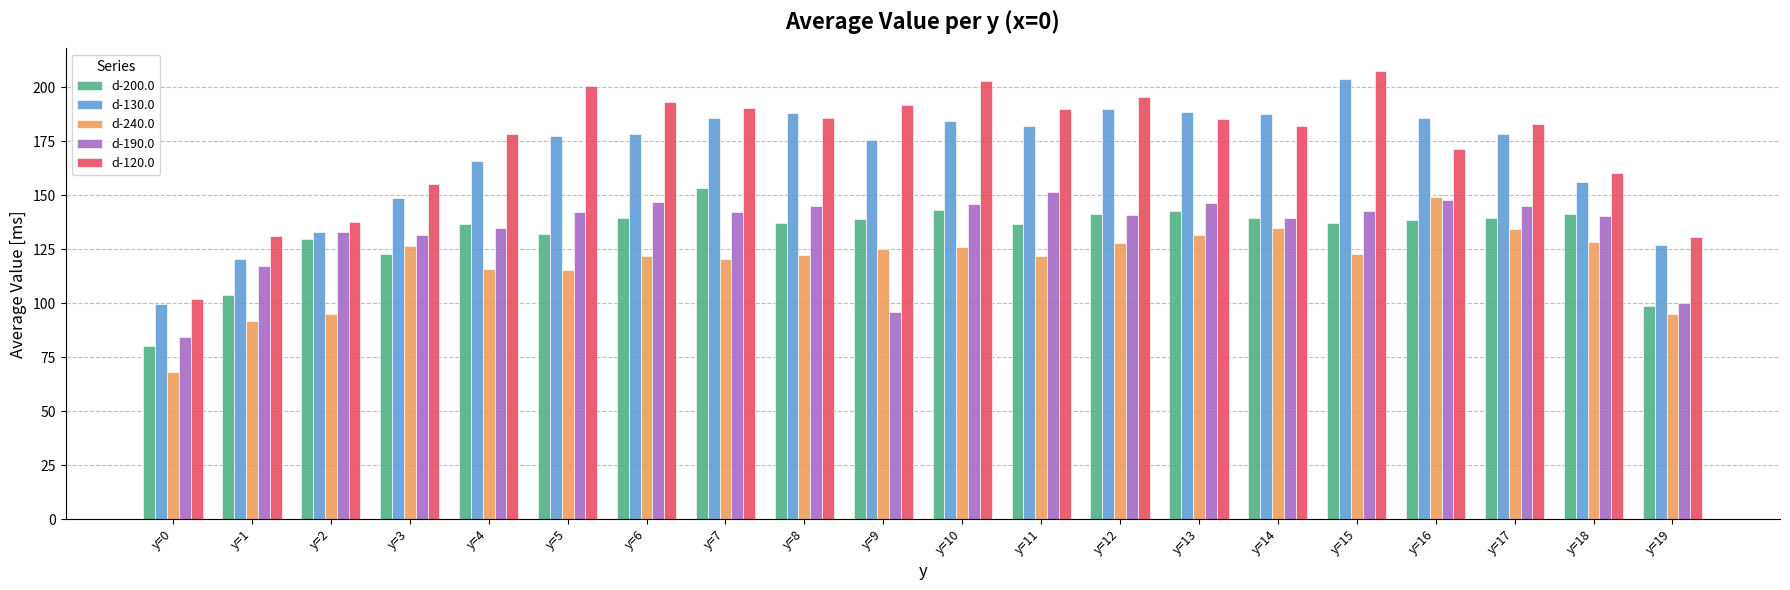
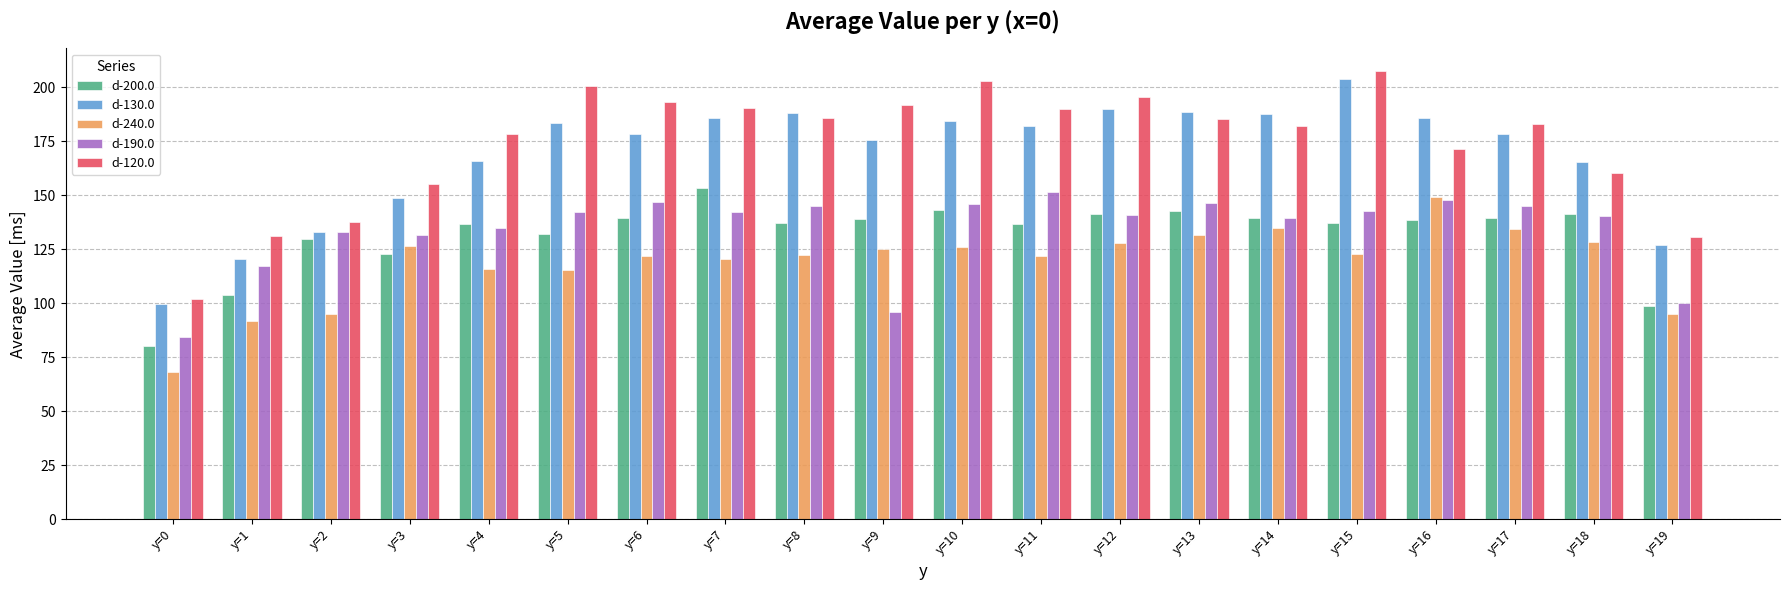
d-130.0, y=5: 177 -> 183
d-130.0, y=18: 156 -> 165
